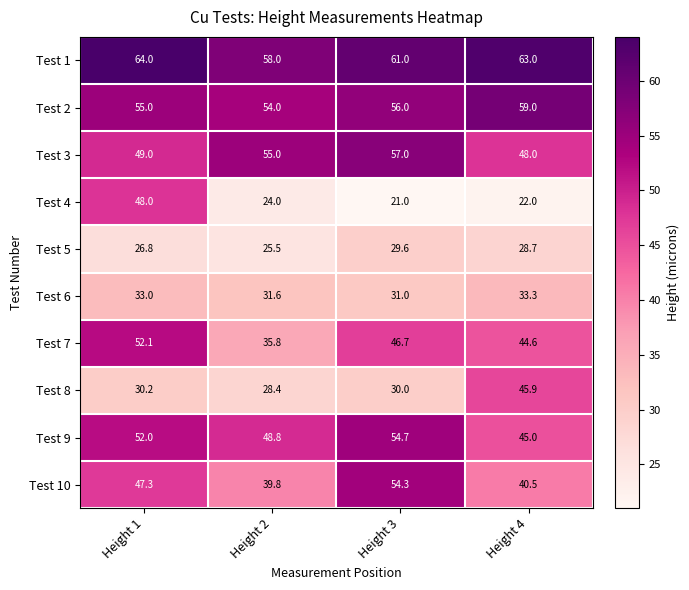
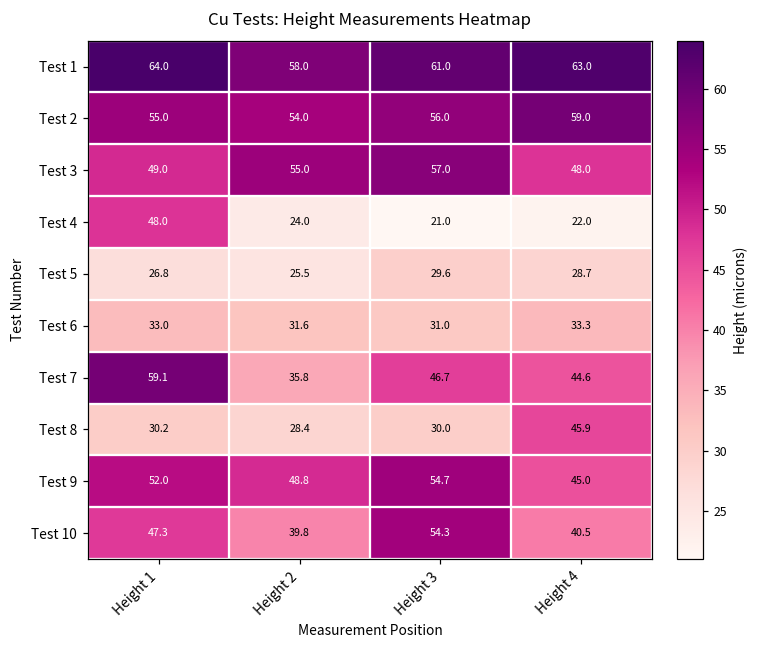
Test 7, Height 1: 52.1 -> 59.1
